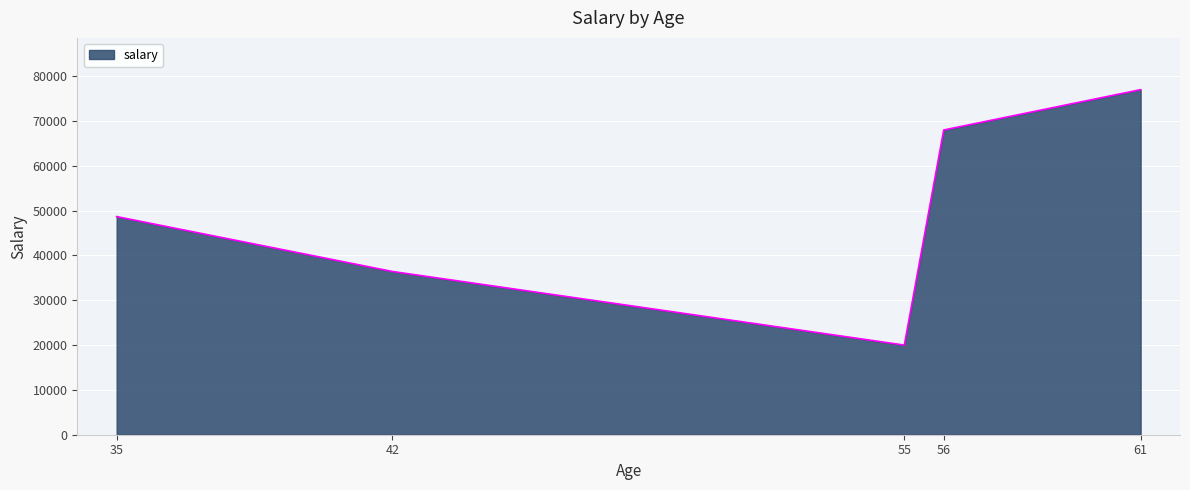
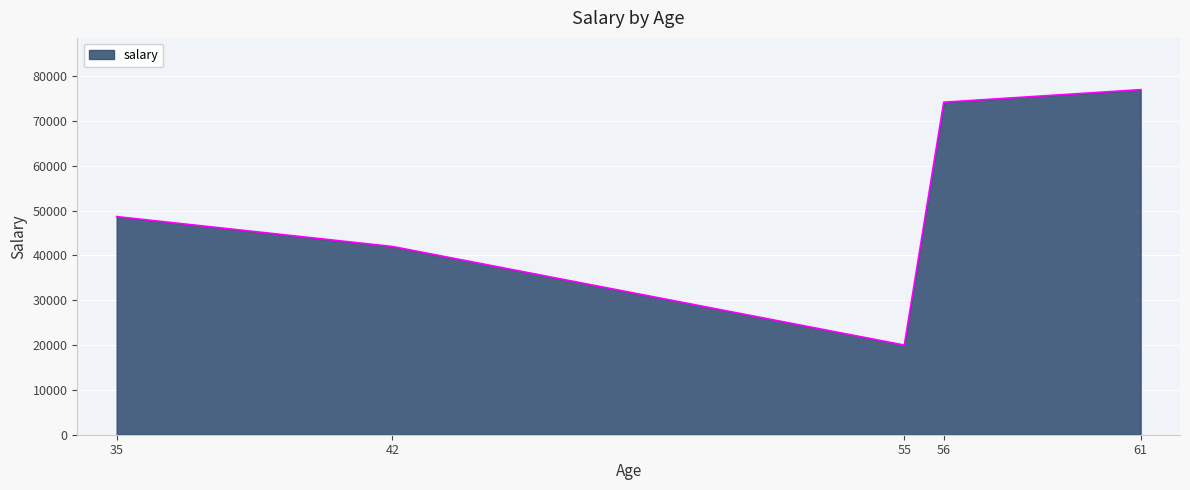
42: 36000 -> 42000
56: 68000 -> 74000
